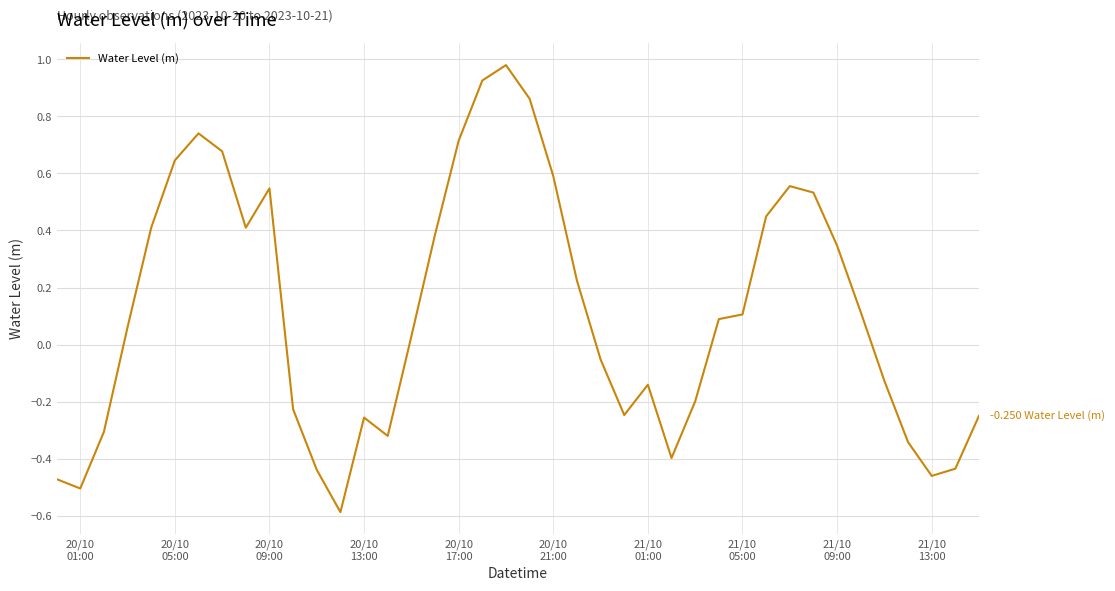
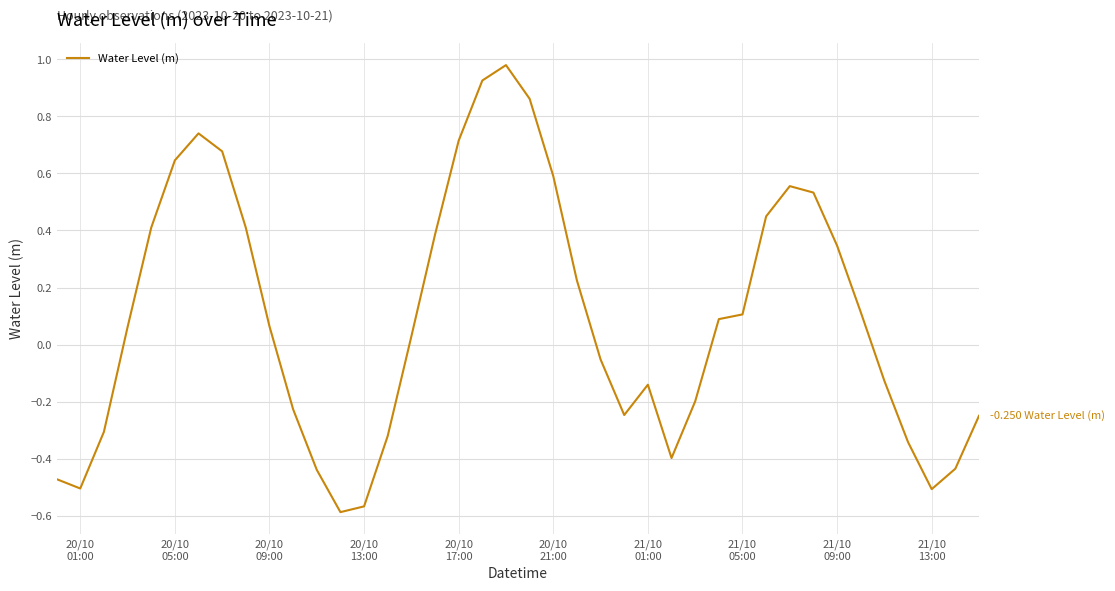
20/10 09:00: 0.55 -> 0.06
20/10 13:00: -0.26 -> -0.57
21/10 13:00: -0.46 -> -0.51
